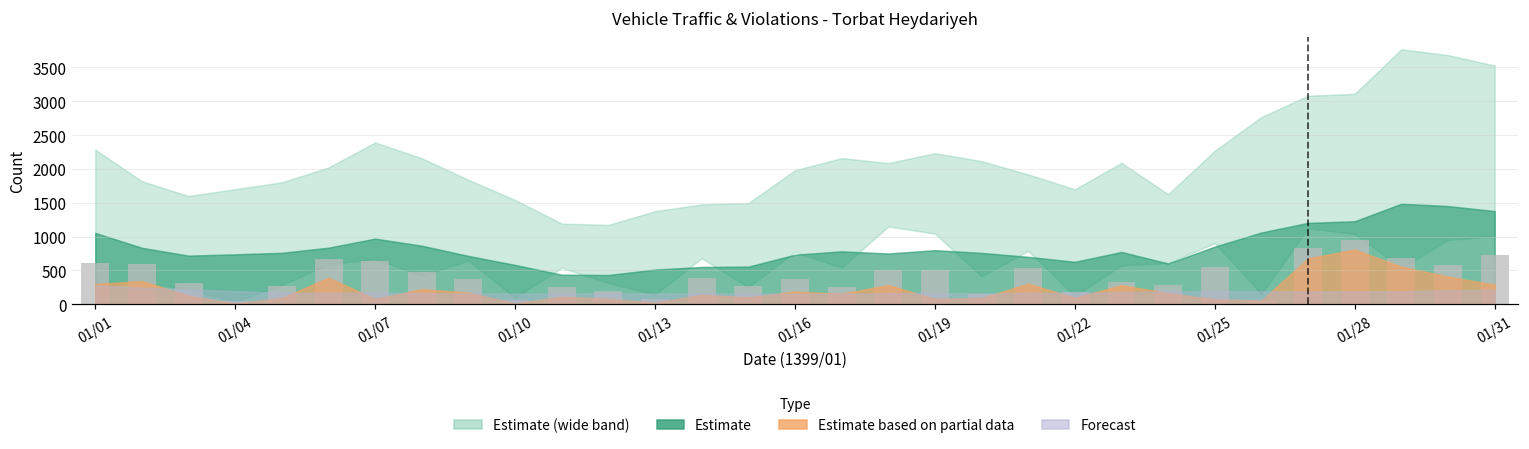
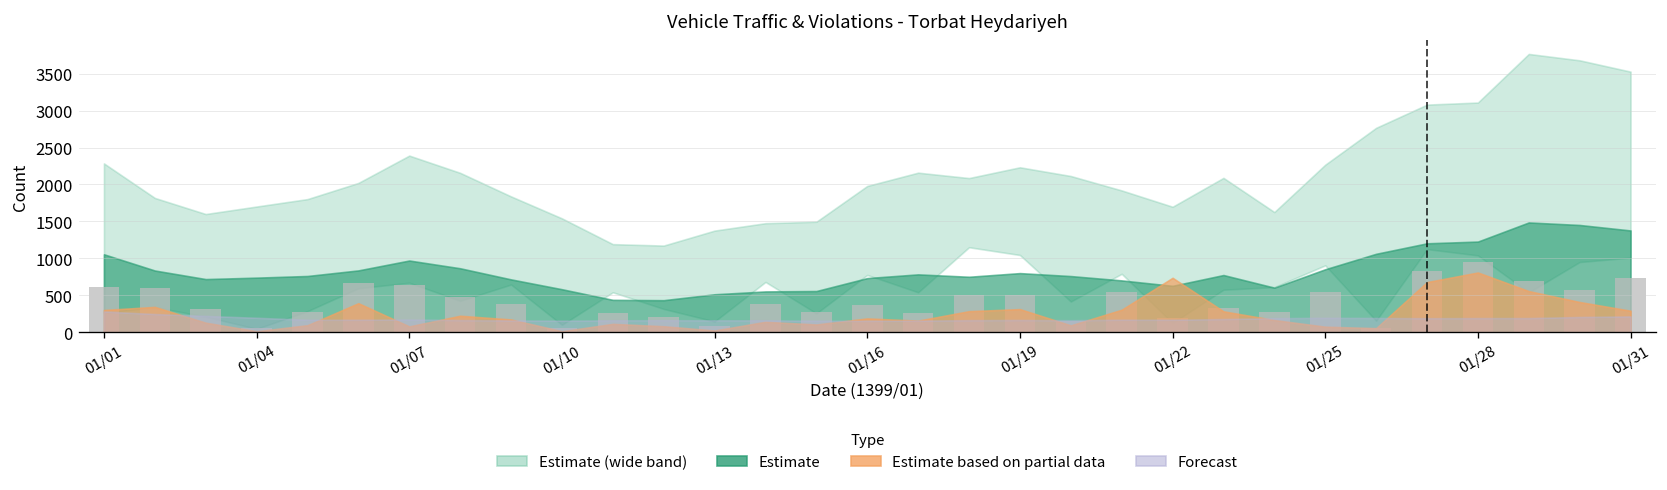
Estimate based on partial data, 01/19: 100 -> 300
Estimate based on partial data, 01/22: 100 -> 700
